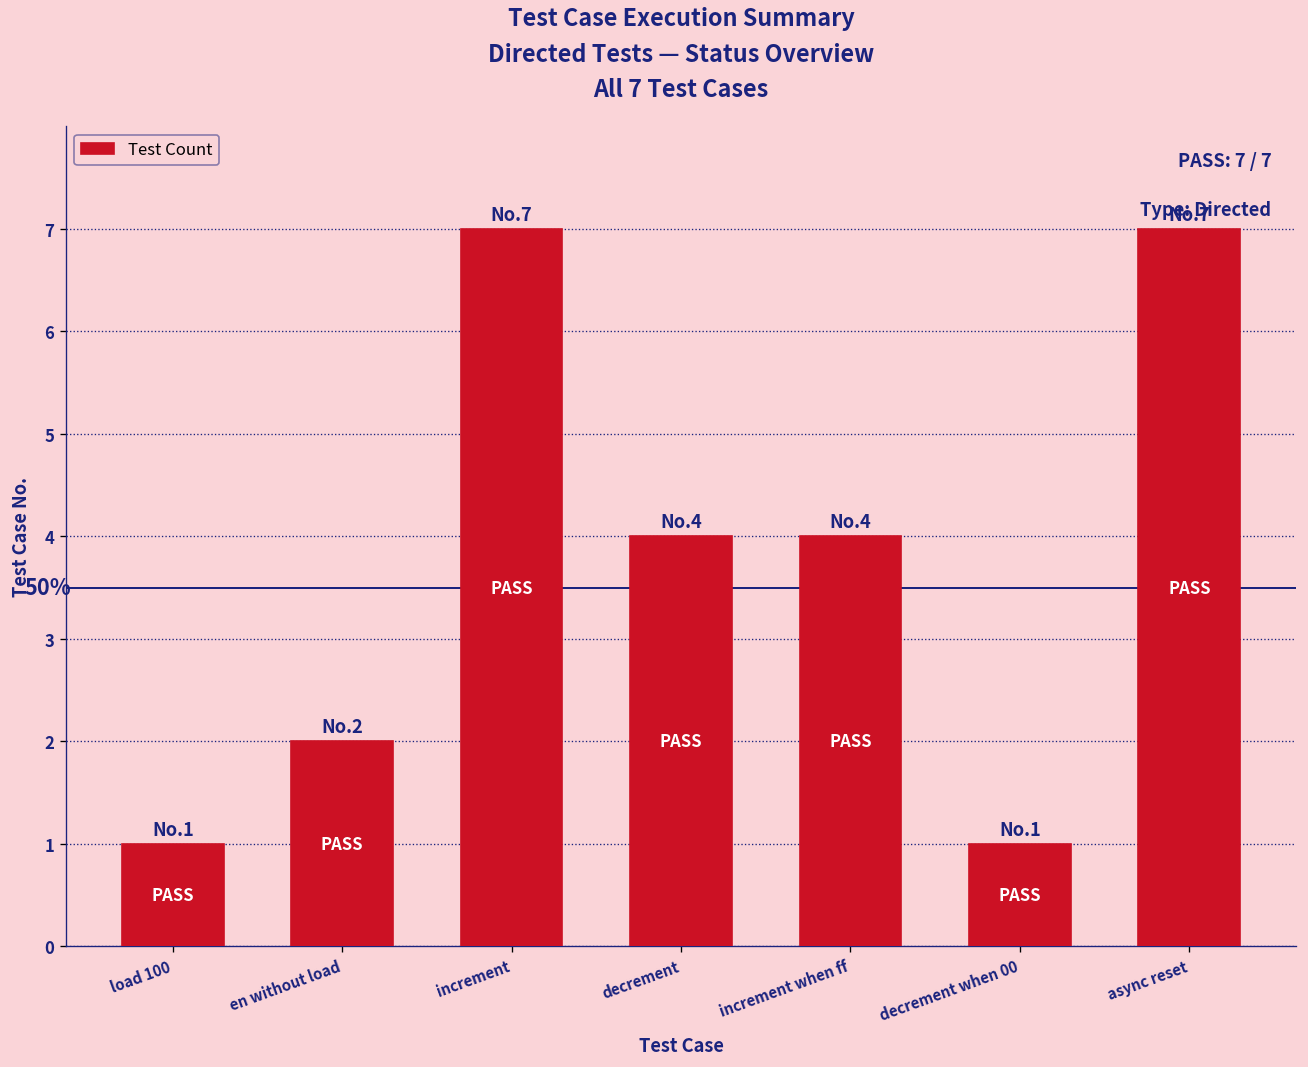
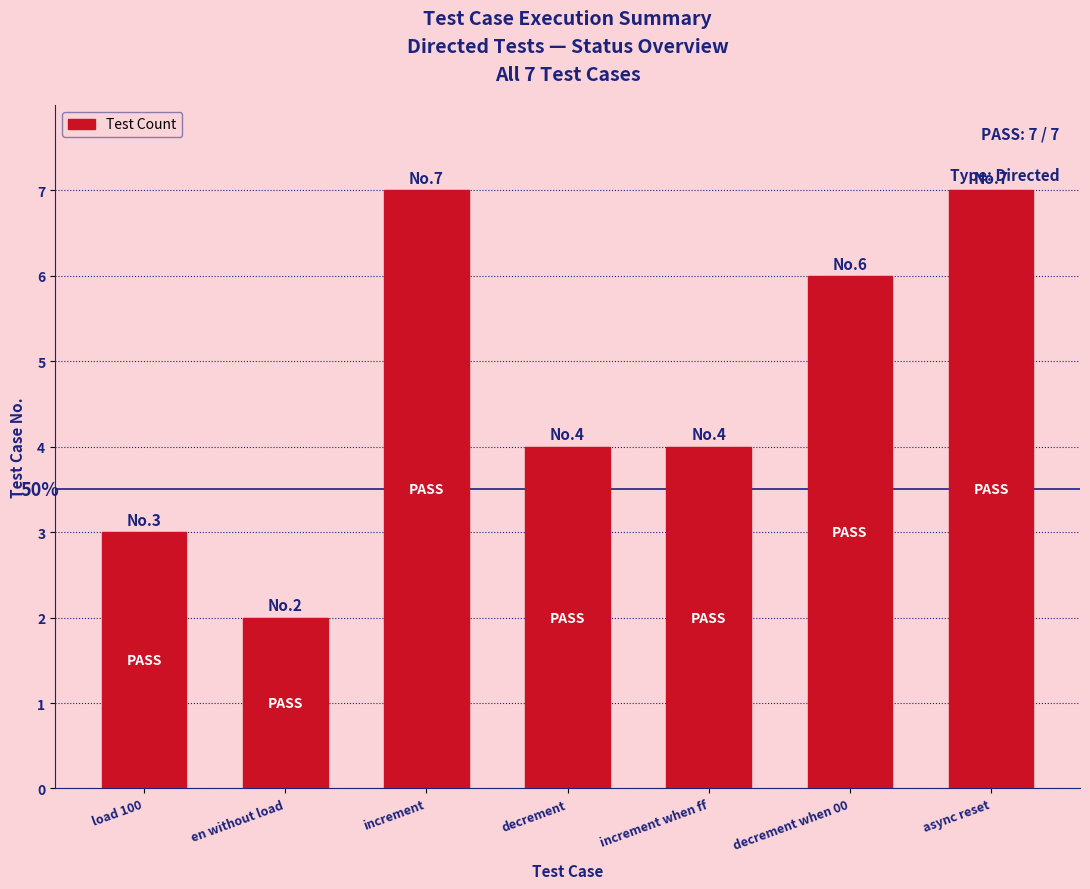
load 100: 1 -> 3
decrement when 00: 1 -> 6
